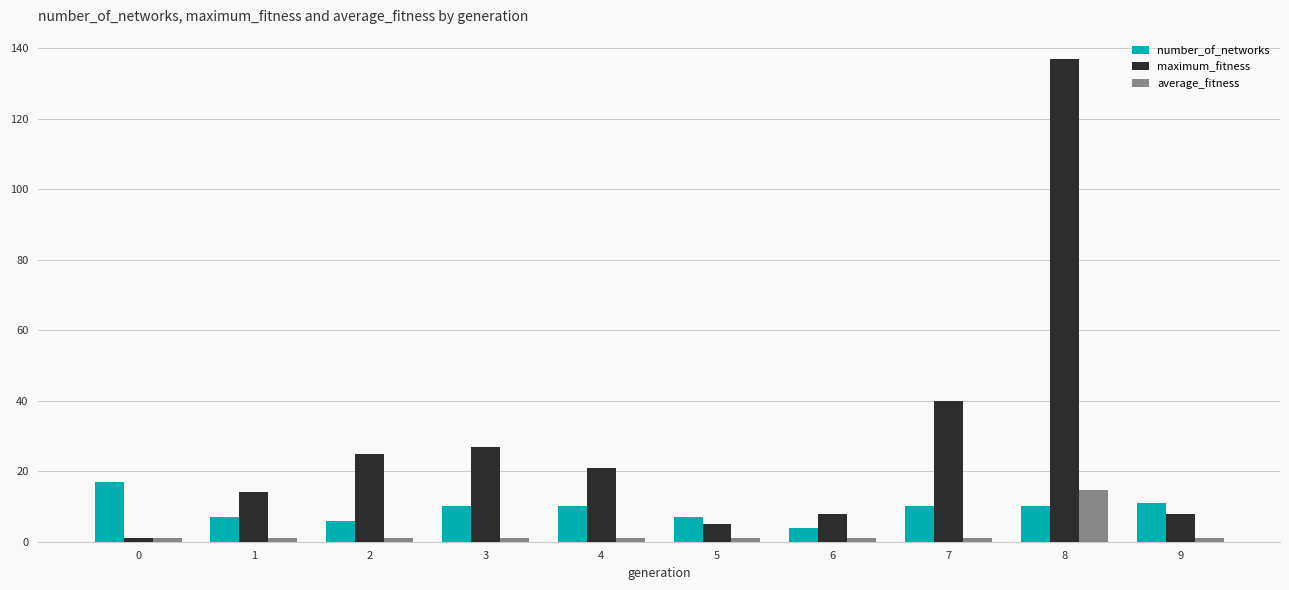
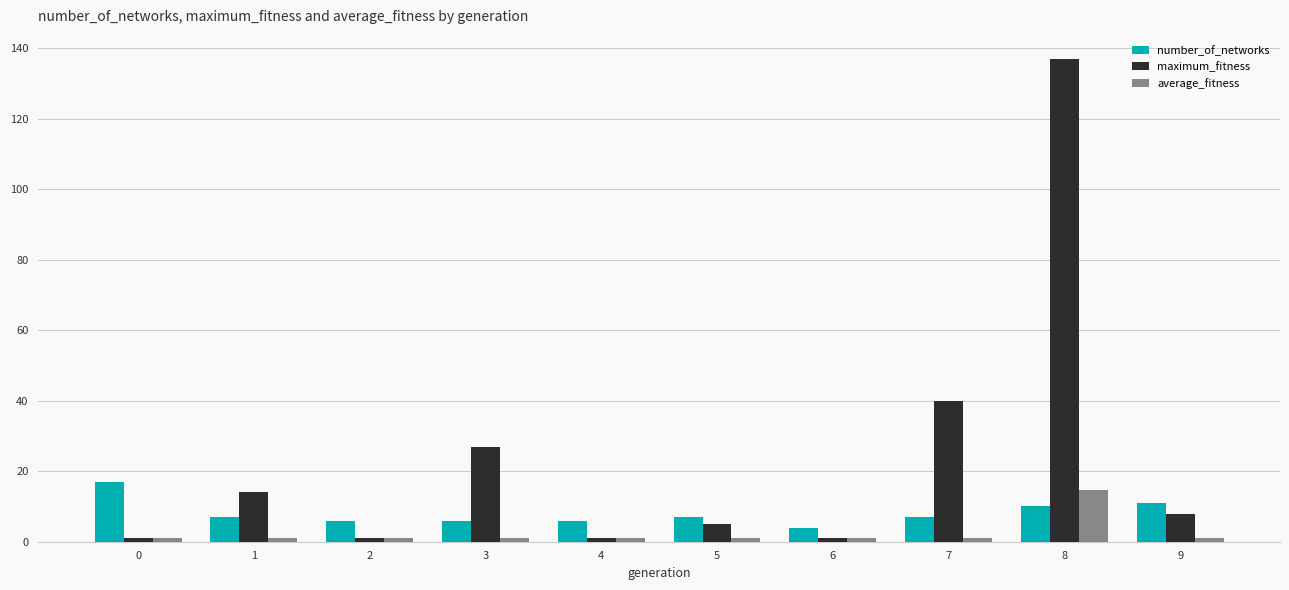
maximum_fitness, 2: 25 -> 1
number_of_networks, 3: 10 -> 6
number_of_networks, 4: 10 -> 6
maximum_fitness, 4: 21 -> 1
maximum_fitness, 6: 8 -> 1
number_of_networks, 7: 10 -> 7
